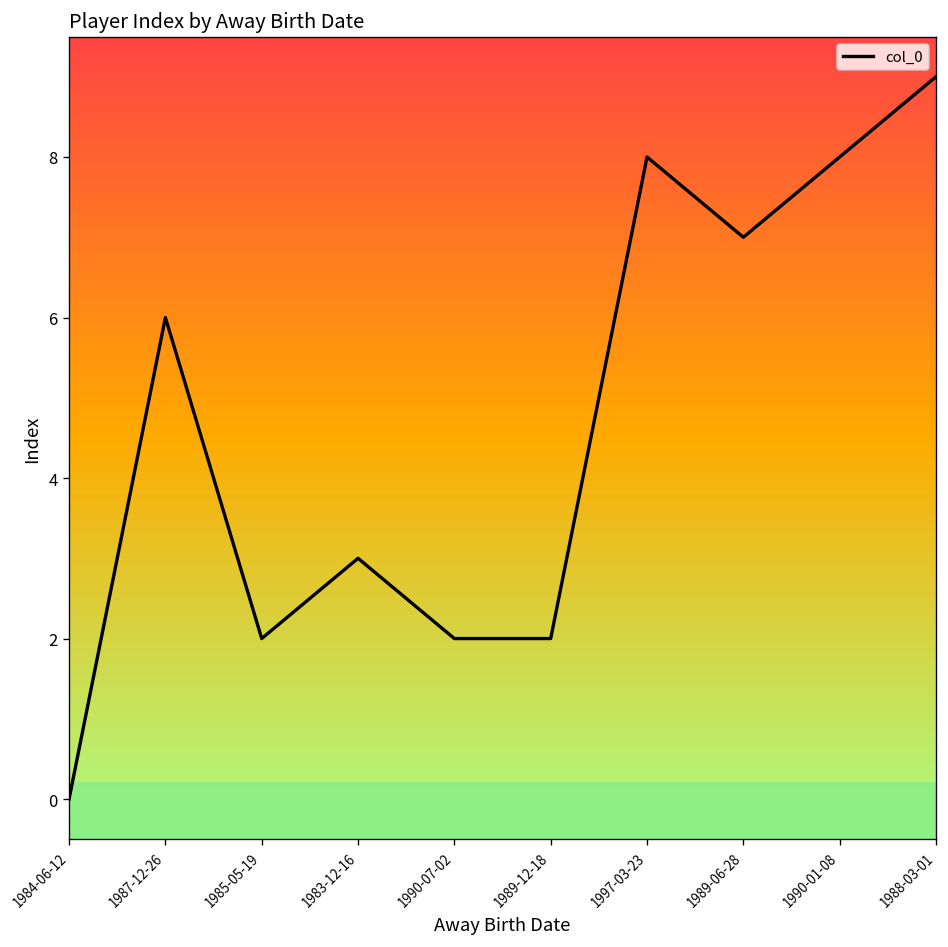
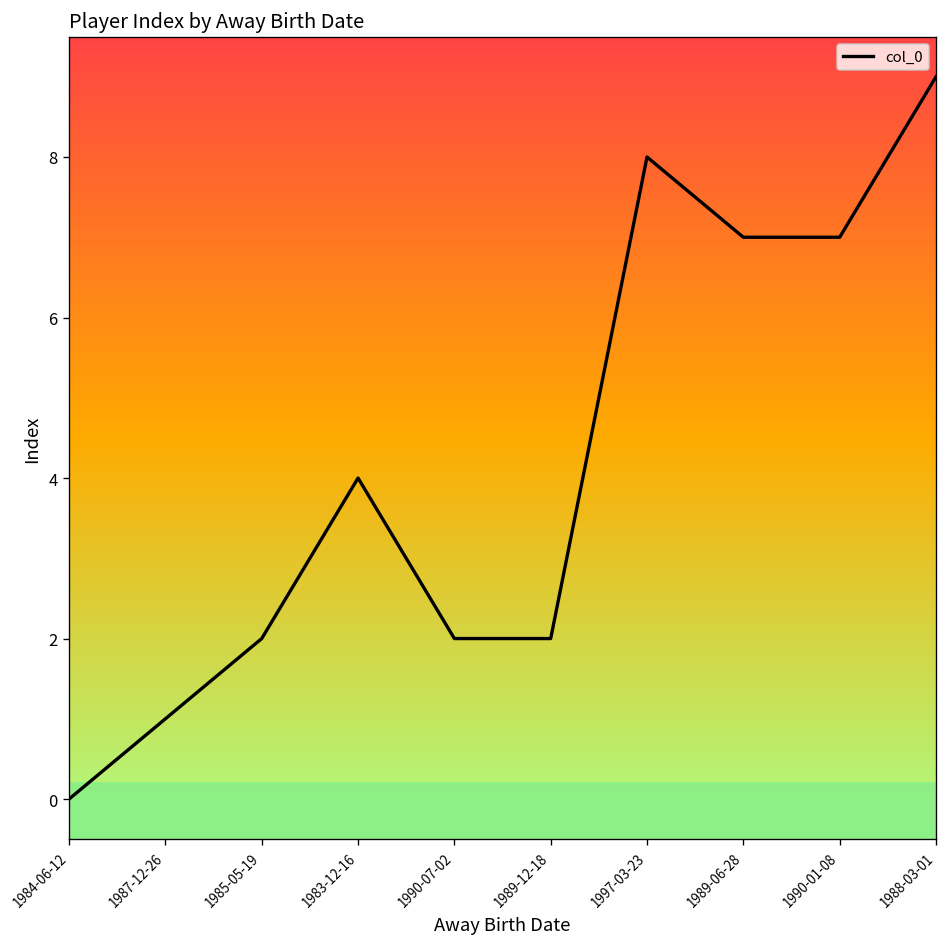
1987-12-26: 6 -> 1
1983-12-16: 3 -> 4
1990-01-08: 8 -> 7
